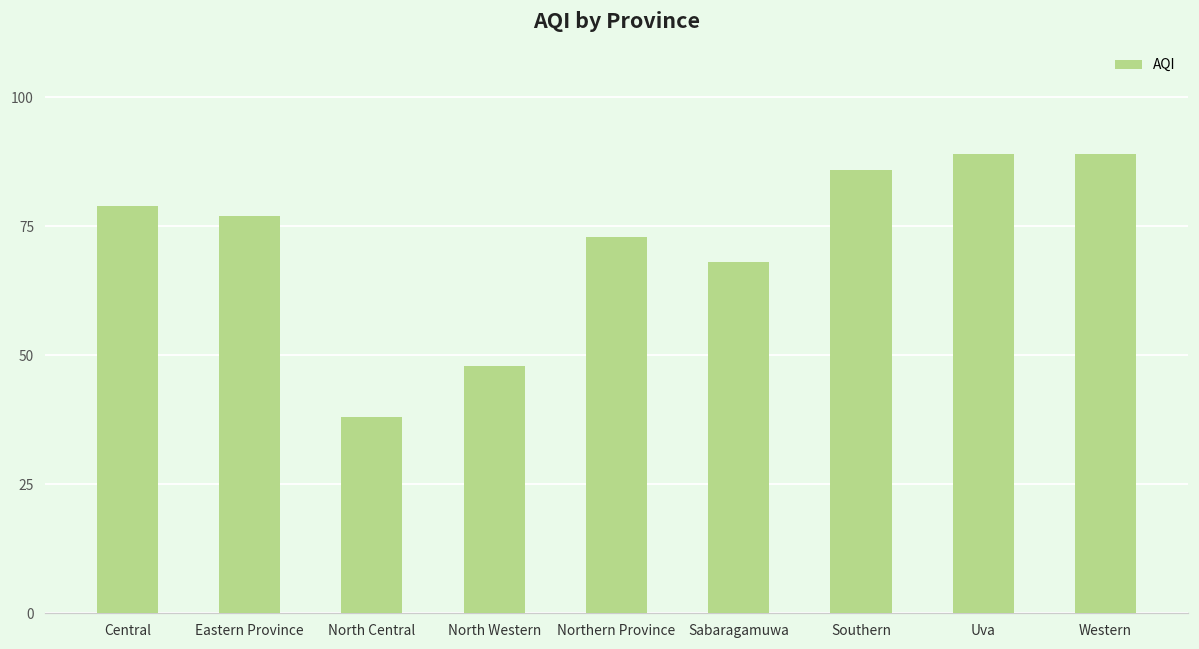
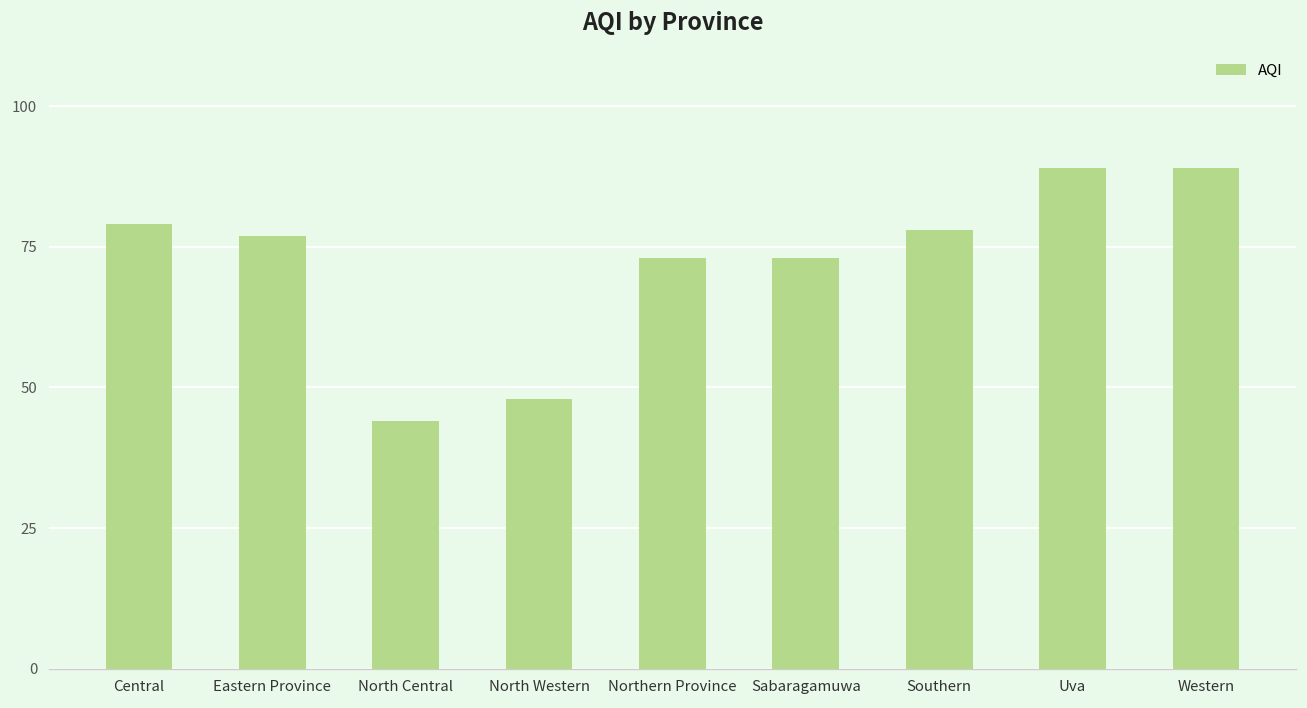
North Central: 38 -> 44
Sabaragamuwa: 68 -> 73
Southern: 86 -> 78
